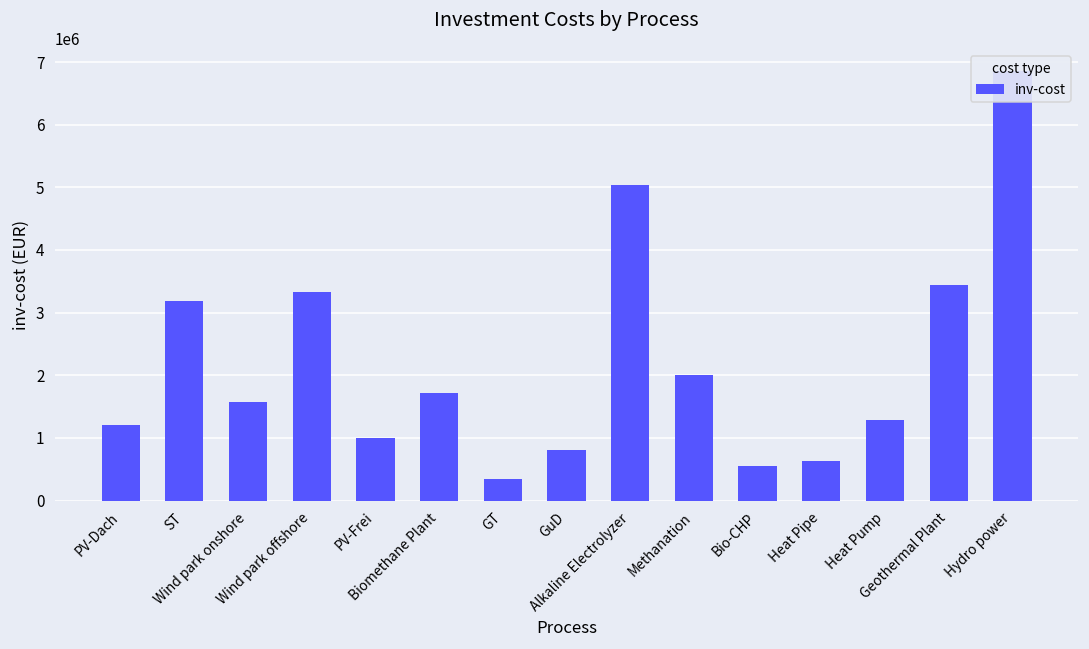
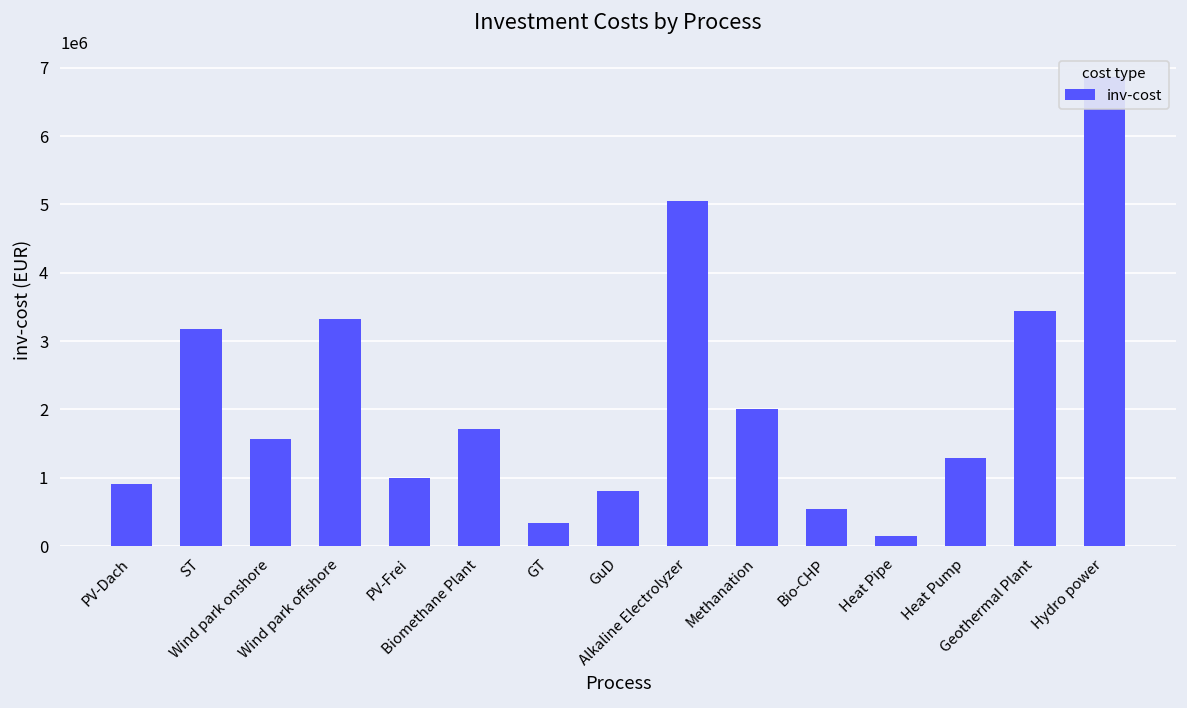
PV-Dach: 1200000 -> 900000
Heat Pipe: 600000 -> 100000
